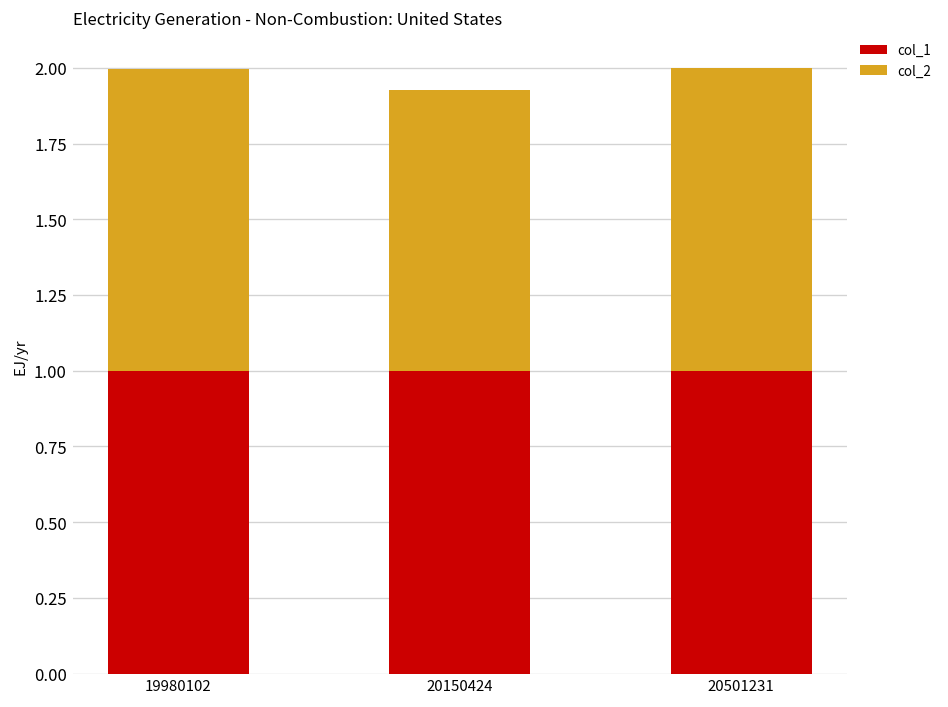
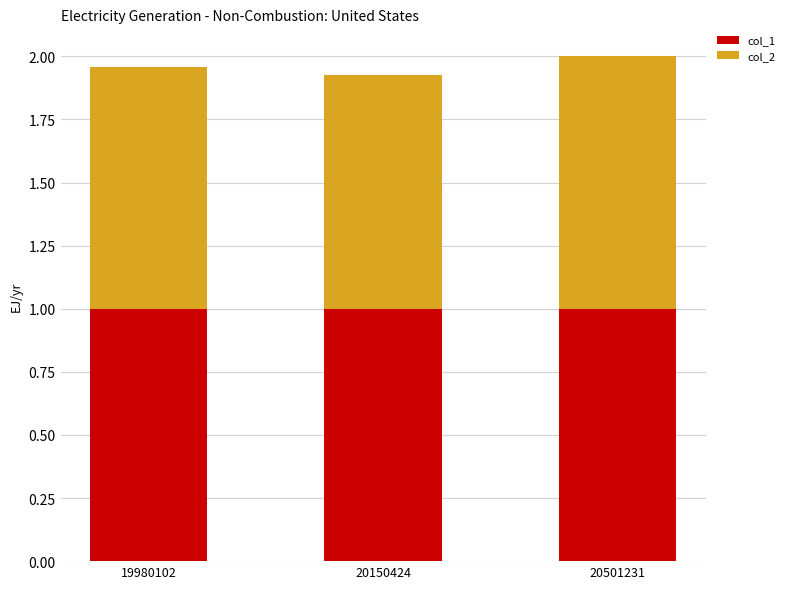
col_2, 19980102: 1.00 -> 0.96
